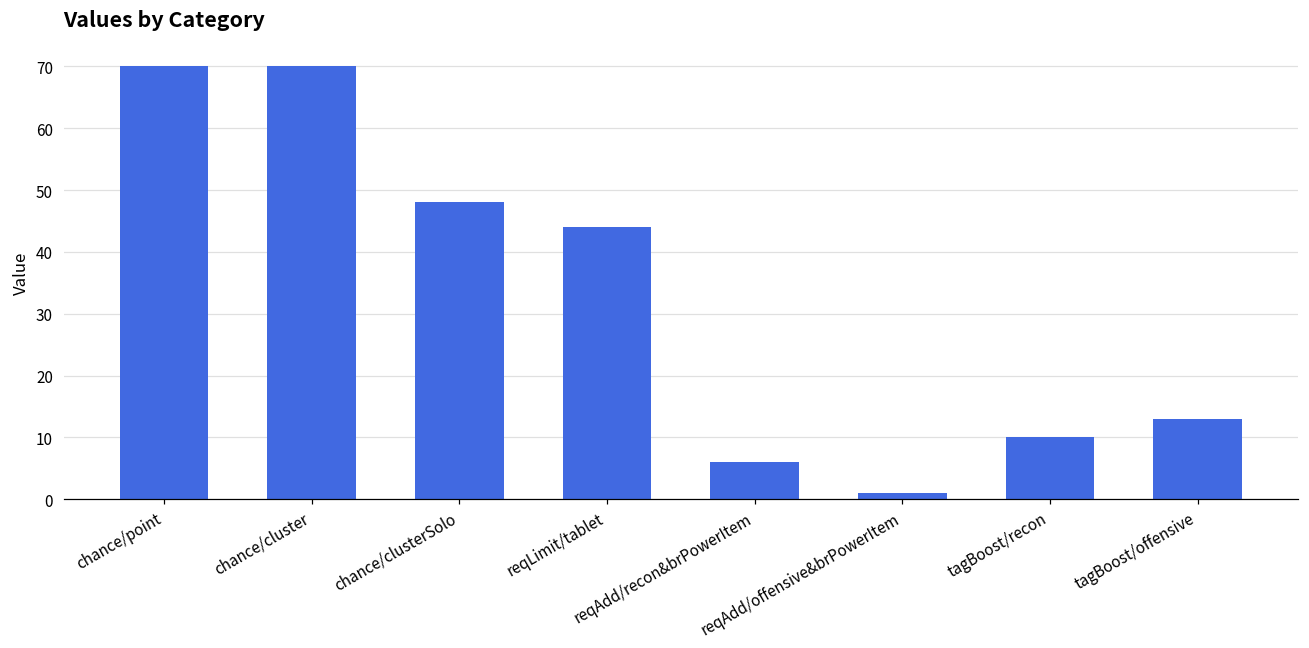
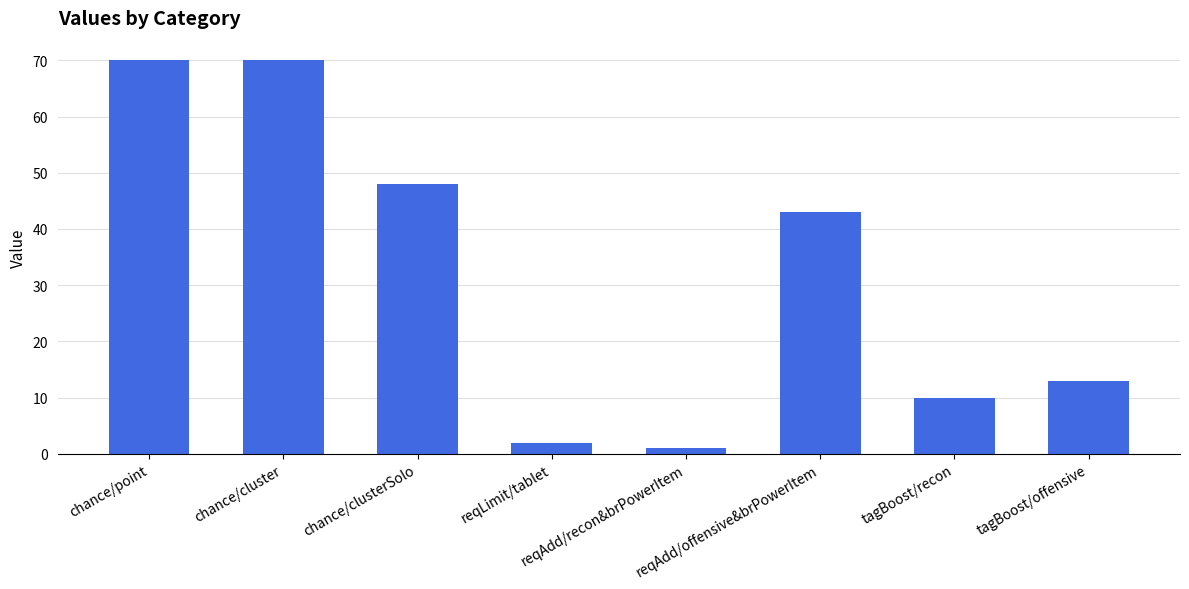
reqLimit/tablet: 44 -> 2
reqAdd/recon&brPowerItem: 6 -> 1
reqAdd/offensive&brPowerItem: 1 -> 43
